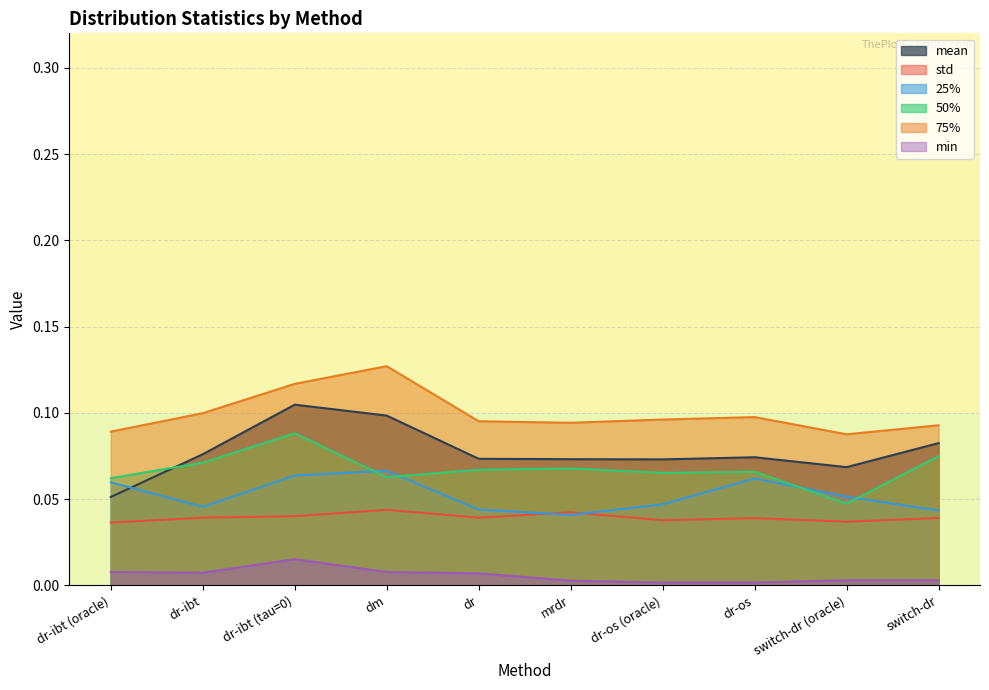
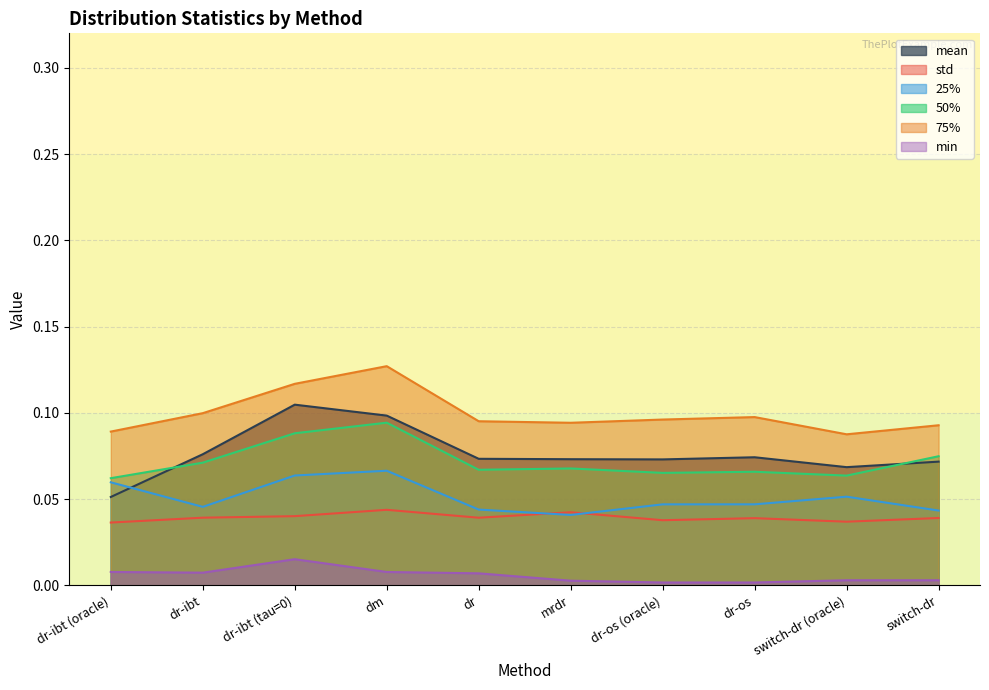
50%, dm: 0.063 -> 0.094
25%, dr-os: 0.062 -> 0.047
50%, switch-dr (oracle): 0.047 -> 0.064
mean, switch-dr: 0.082 -> 0.072
